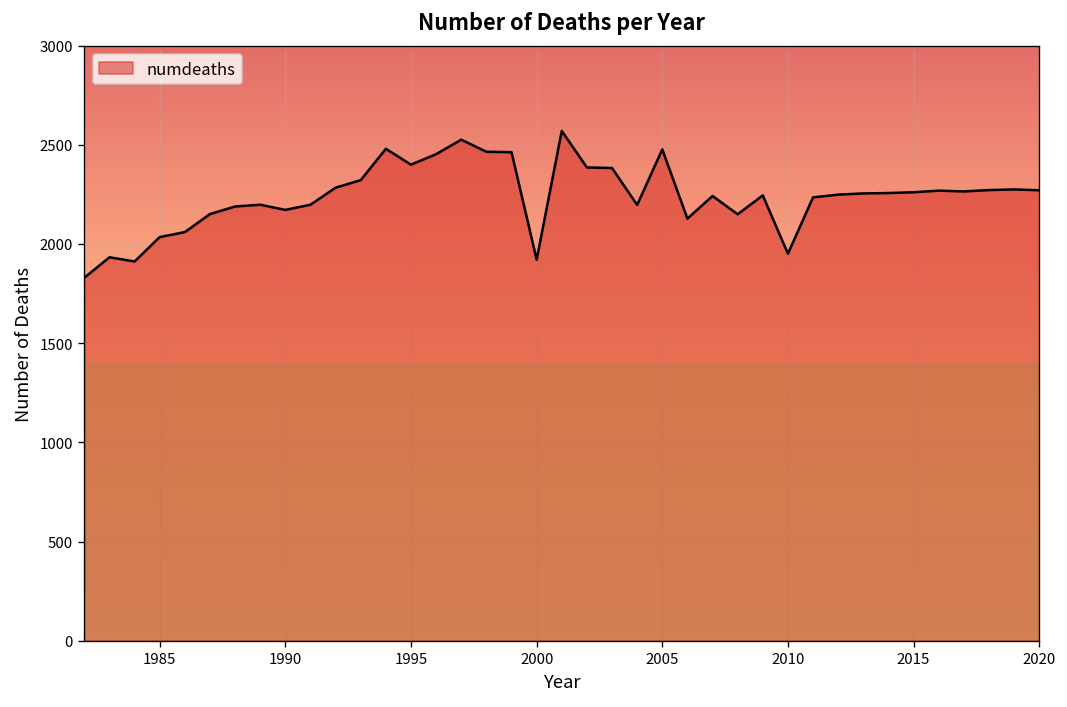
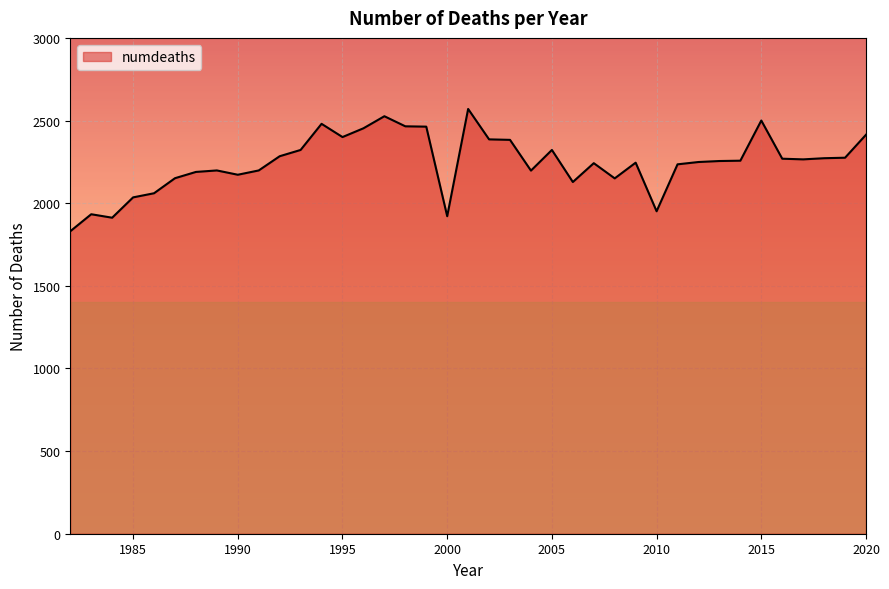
2005: 2480 -> 2320
2015: 2260 -> 2500
2020: 2270 -> 2410
